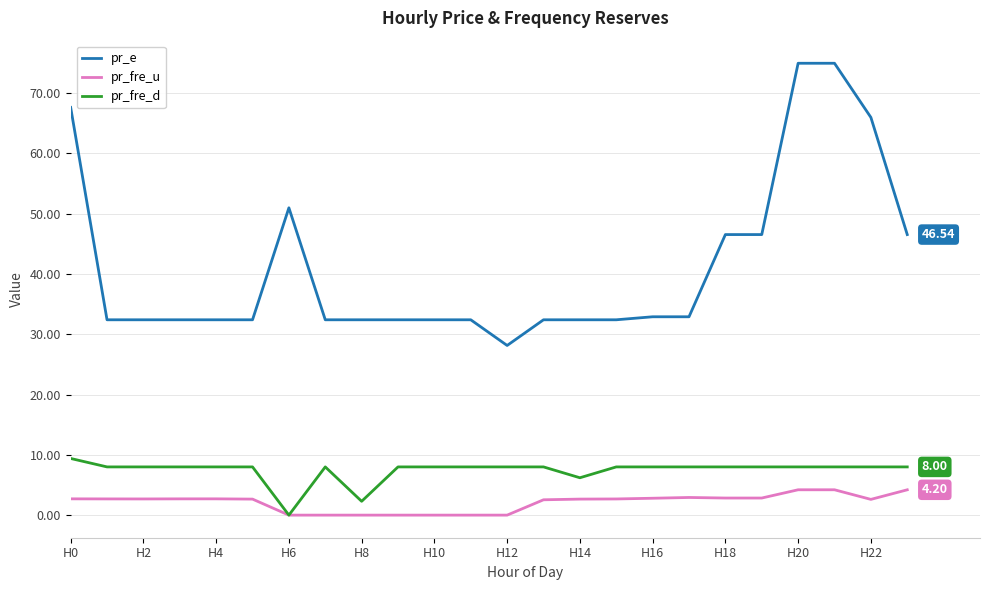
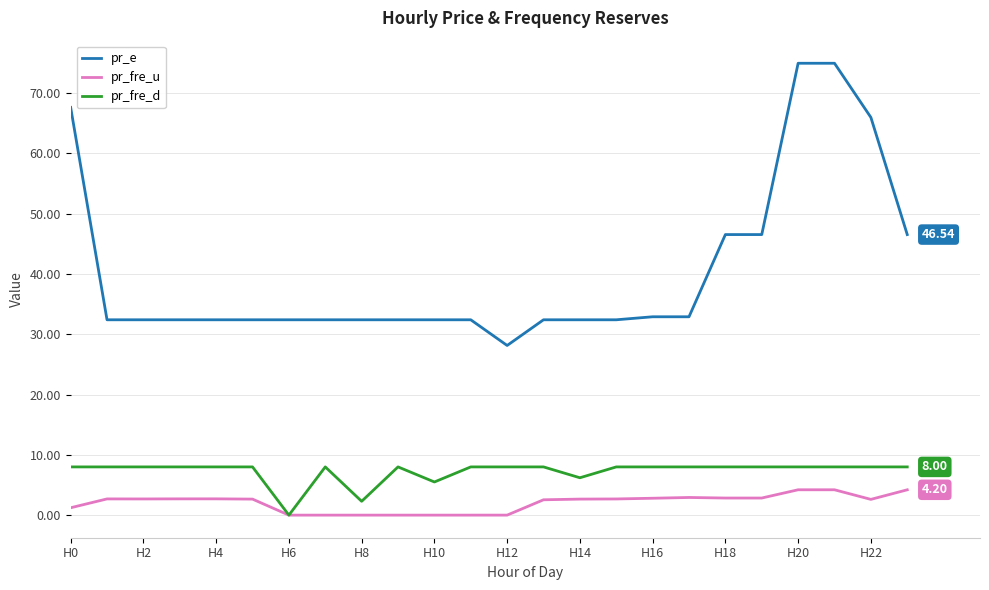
pr_fre_u, H0: 3 -> 1
pr_fre_d, H0: 9 -> 8
pr_e, H6: 51 -> 32
pr_fre_d, H10: 8 -> 6
